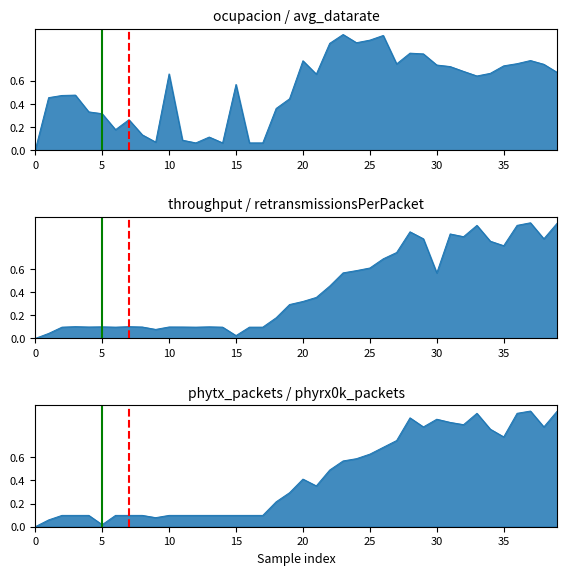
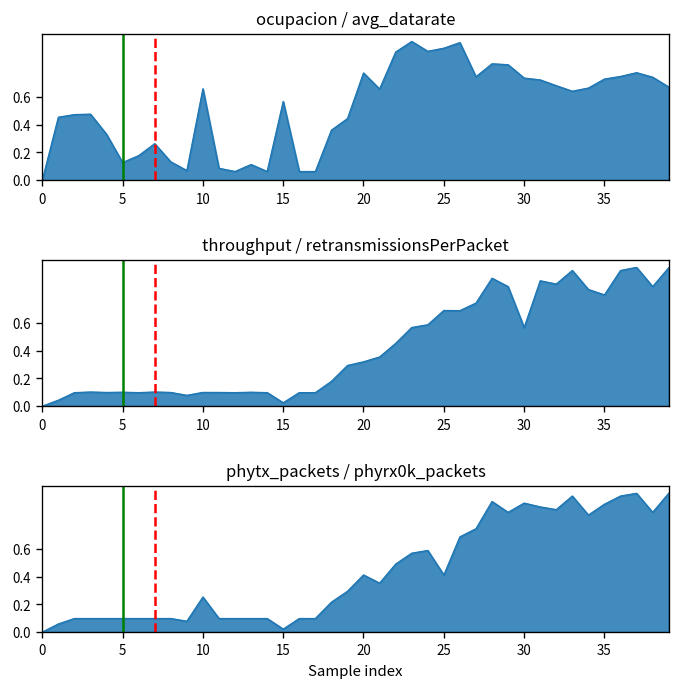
ocupacion / avg_datarate, 5: 0.32 -> 0.13
throughput / retransmissionsPerPacket, 25: 0.61 -> 0.69
phytx_packets / phyrx0k_packets, 5: 0.02 -> 0.10
phytx_packets / phyrx0k_packets, 10: 0.10 -> 0.25
phytx_packets / phyrx0k_packets, 15: 0.10 -> 0.02
phytx_packets / phyrx0k_packets, 25: 0.63 -> 0.41
phytx_packets / phyrx0k_packets, 35: 0.78 -> 0.92
